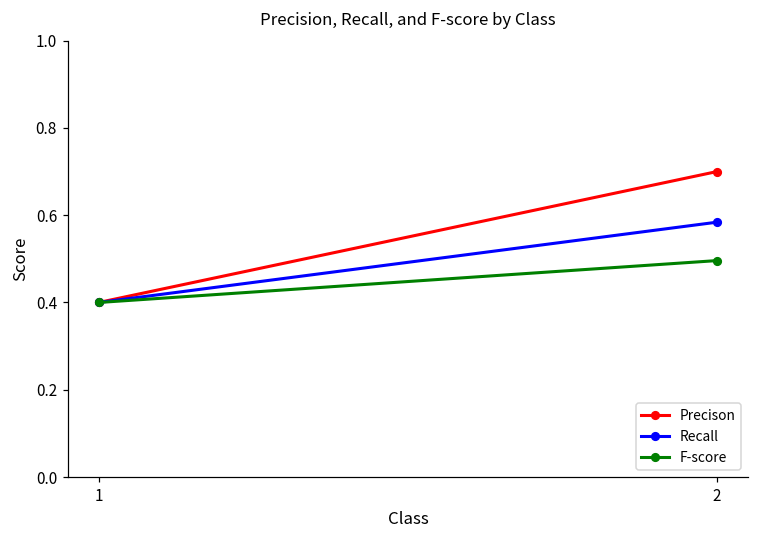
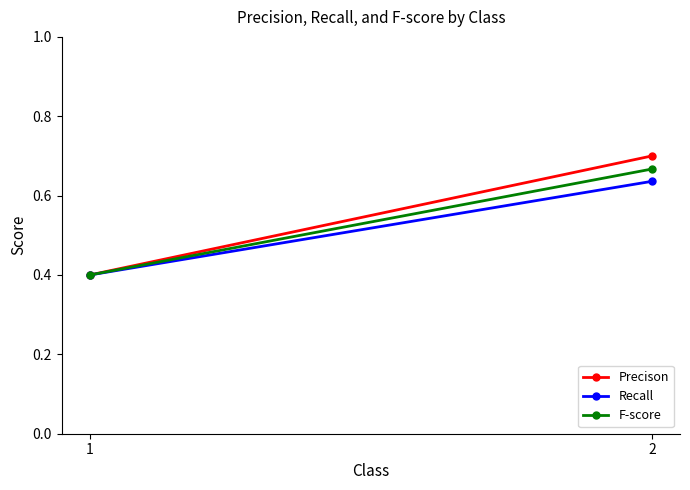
Recall, 2: 0.58 -> 0.64
F-score, 2: 0.50 -> 0.67
